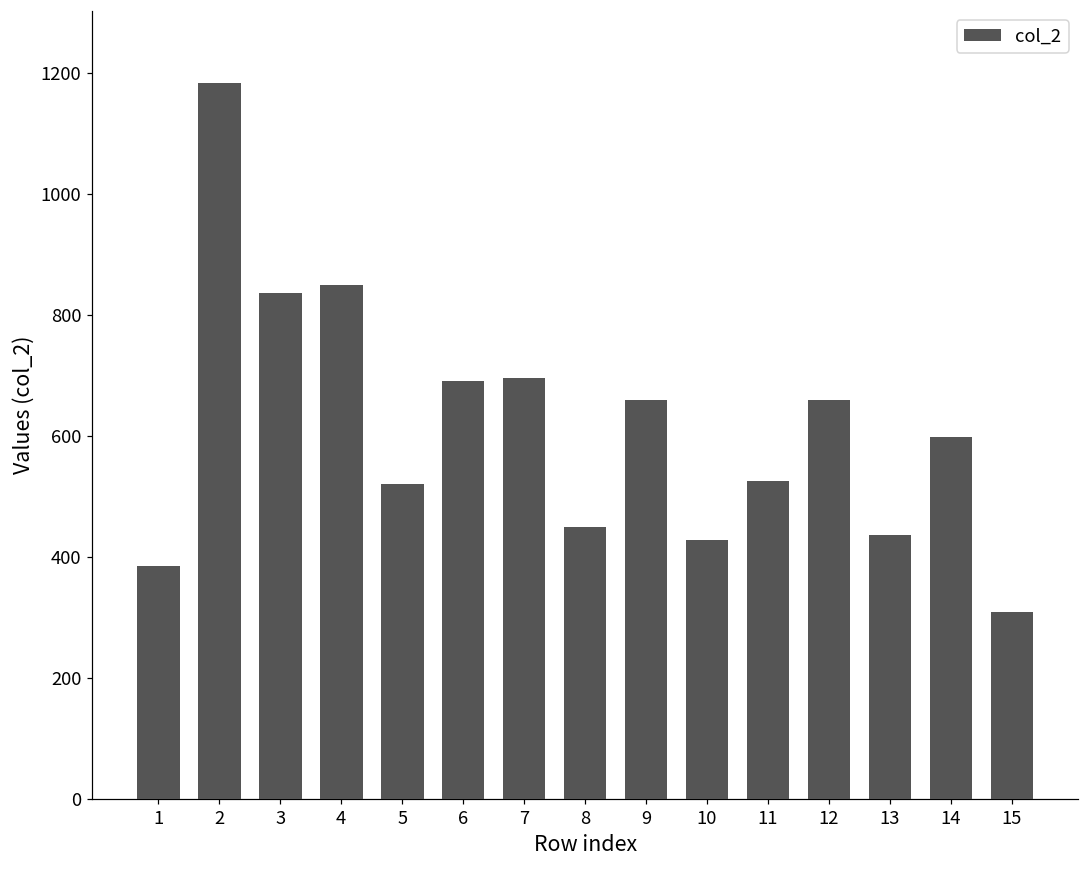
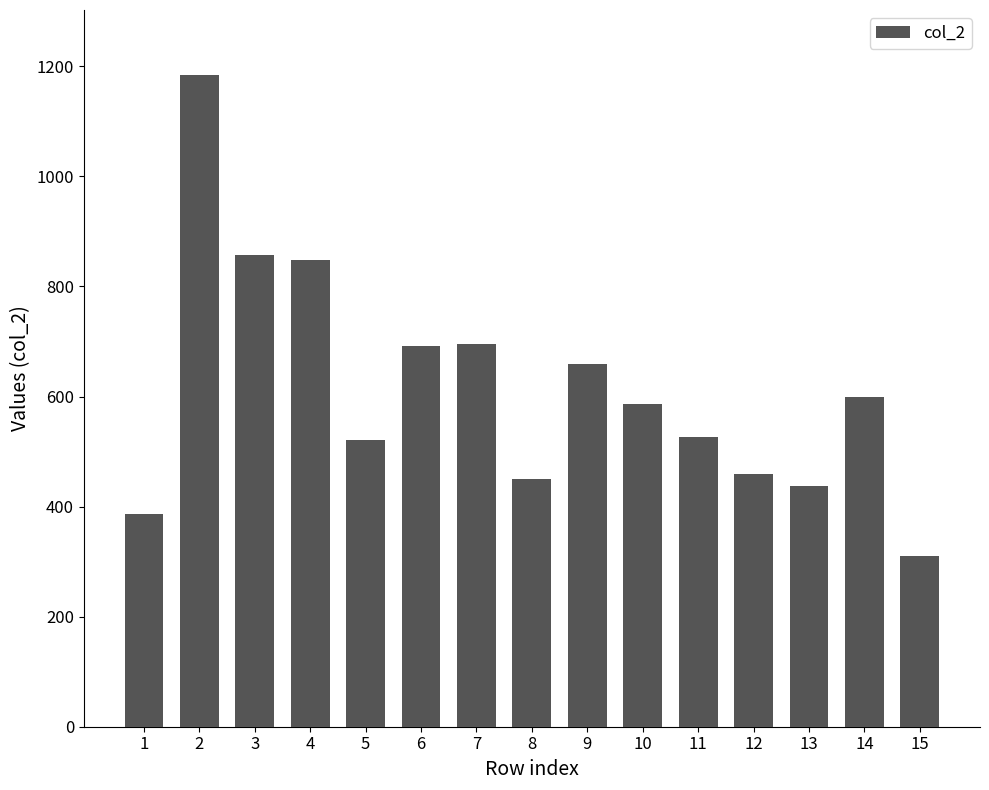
3: 840 -> 860
10: 430 -> 590
12: 660 -> 460
